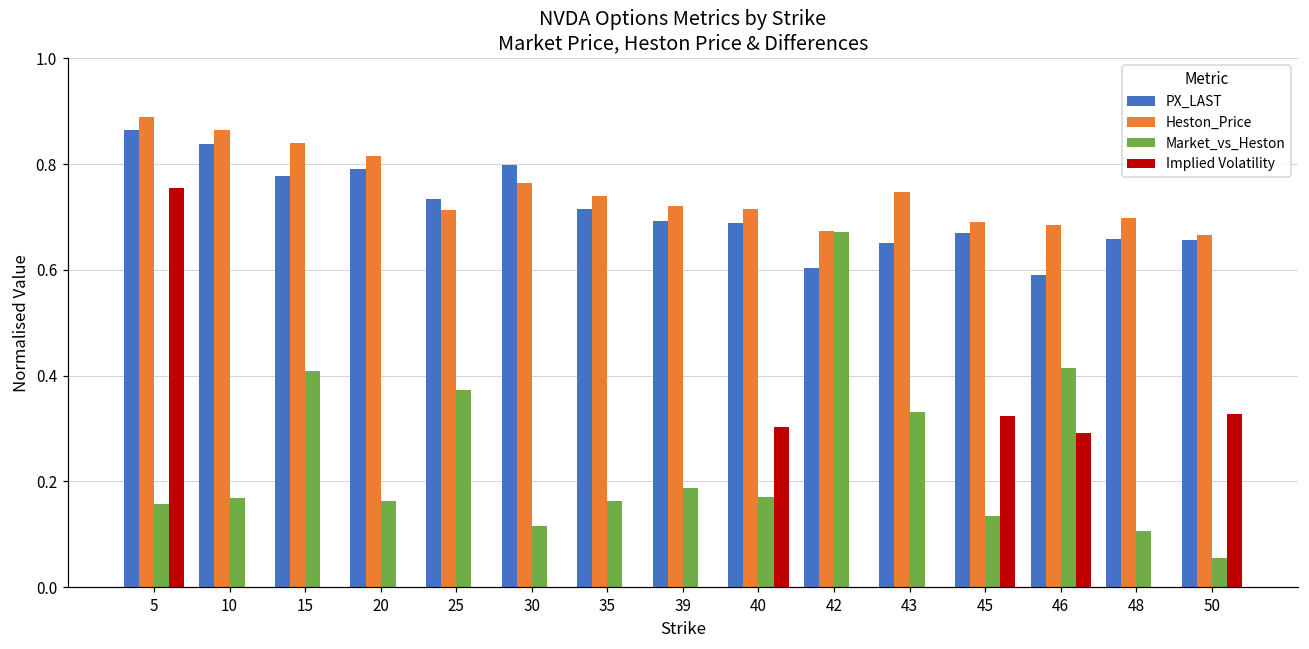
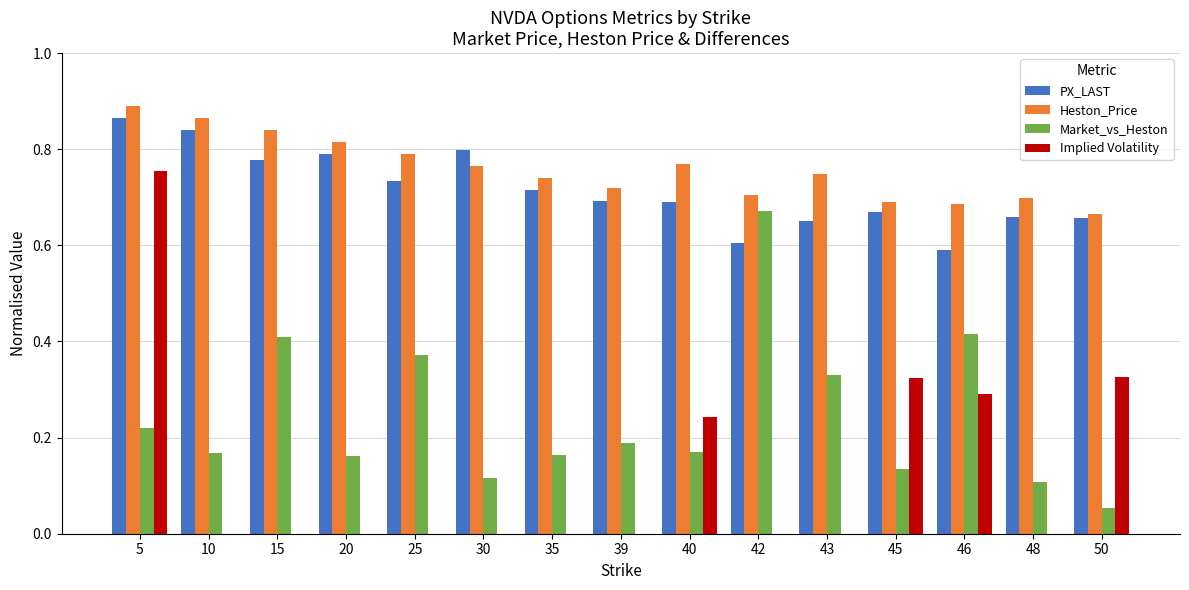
Market_vs_Heston, 5: 0.16 -> 0.22
Heston_Price, 25: 0.71 -> 0.79
Heston_Price, 40: 0.72 -> 0.77
Implied Volatility, 40: 0.30 -> 0.24
Heston_Price, 42: 0.67 -> 0.71
